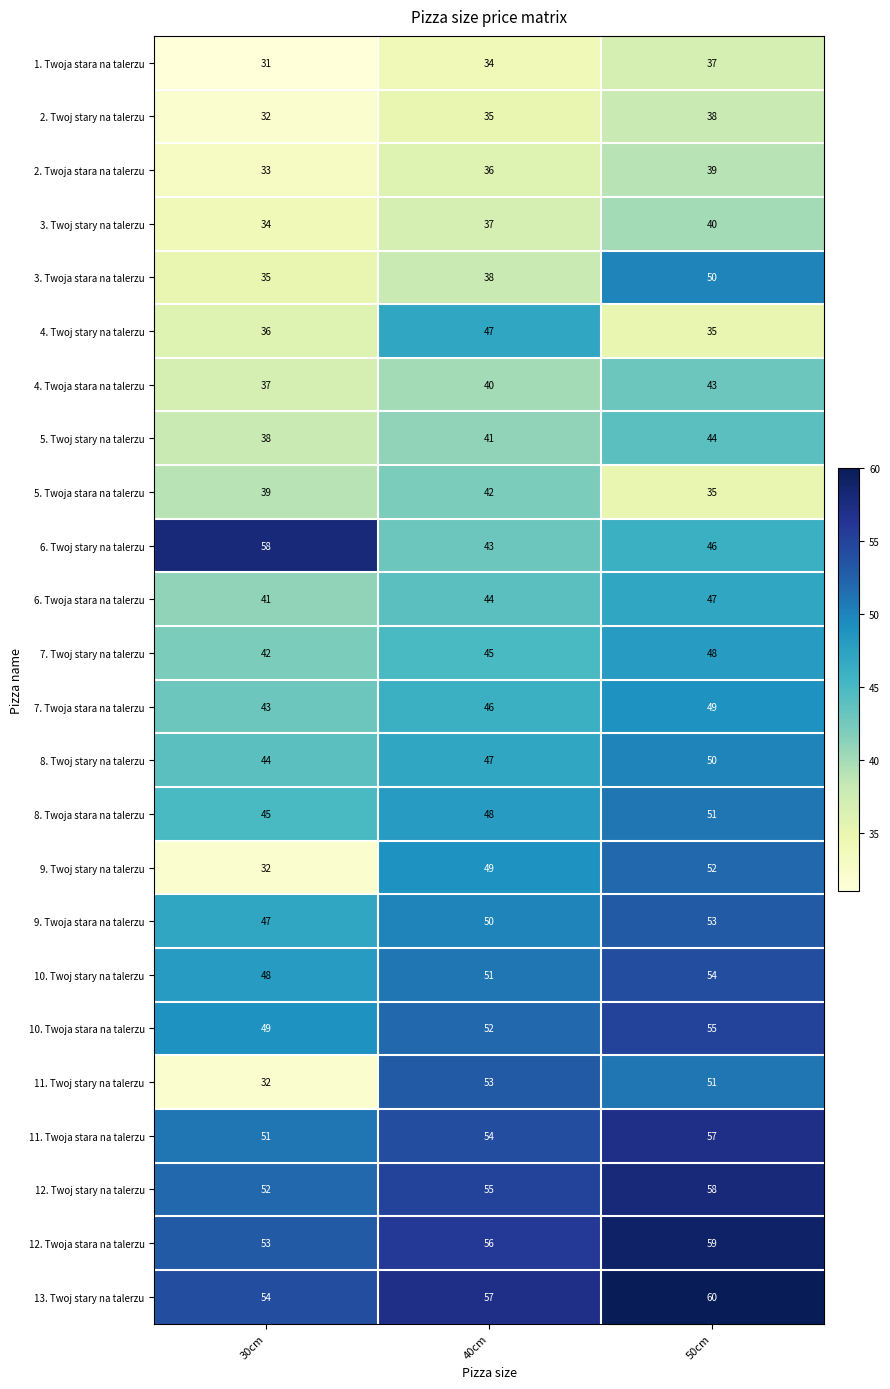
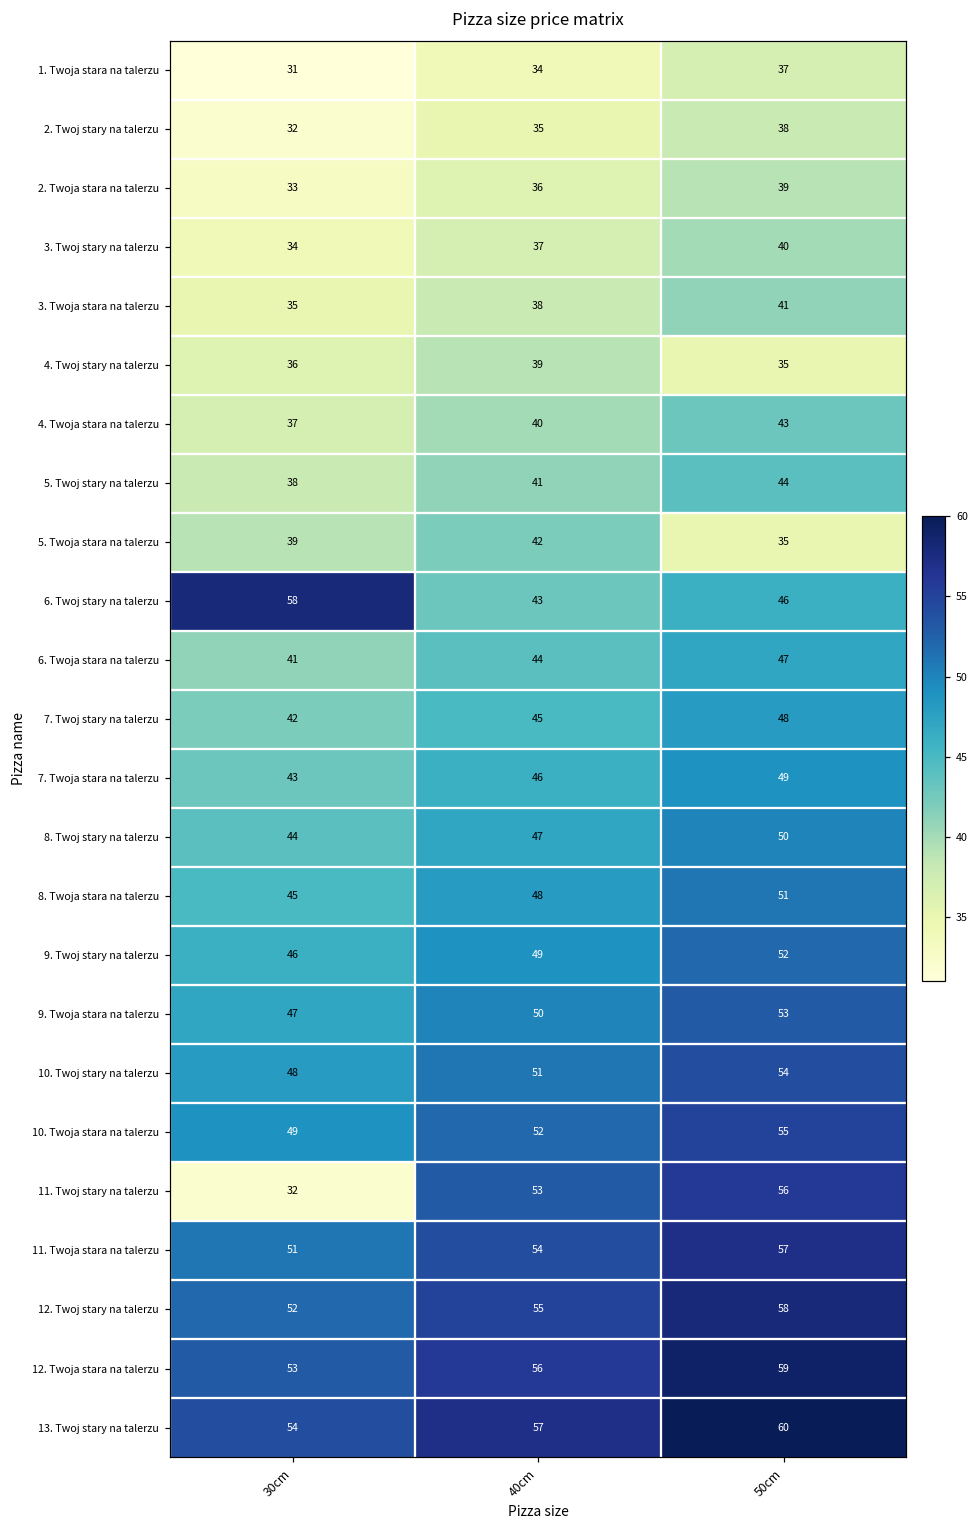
3. Twoja stara na talerzu, 50cm: 50 -> 41
4. Twoj stary na talerzu, 40cm: 47 -> 39
9. Twoj stary na talerzu, 30cm: 32 -> 46
11. Twoj stary na talerzu, 50cm: 51 -> 56
